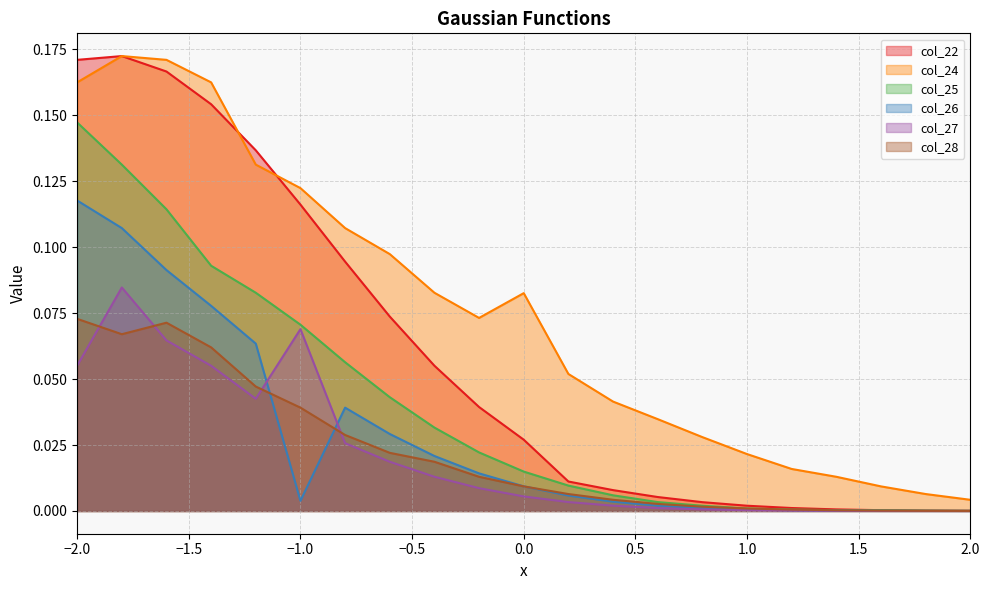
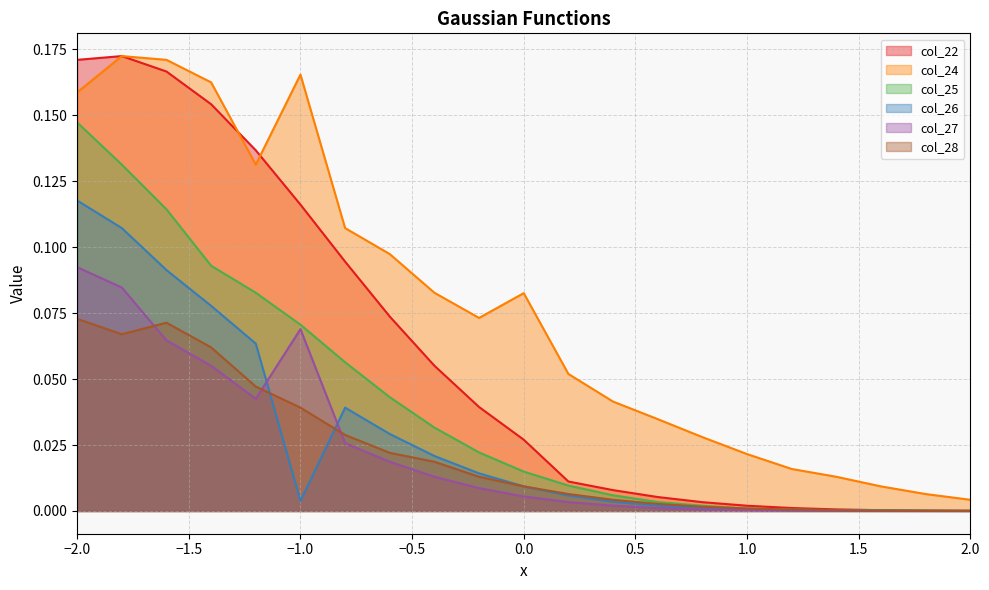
col_24, −2.0: 0.162 -> 0.159
col_27, −2.0: 0.055 -> 0.092
col_24, −1.0: 0.122 -> 0.165
